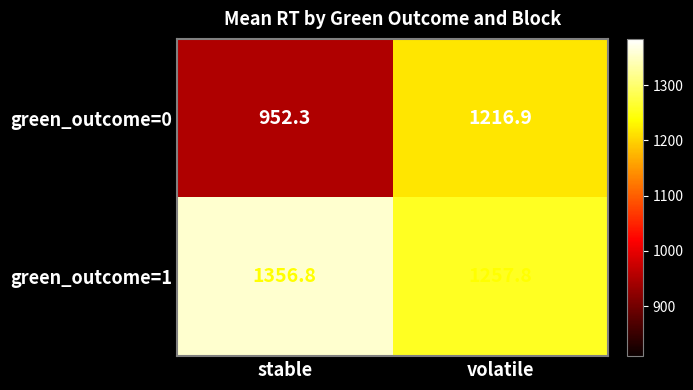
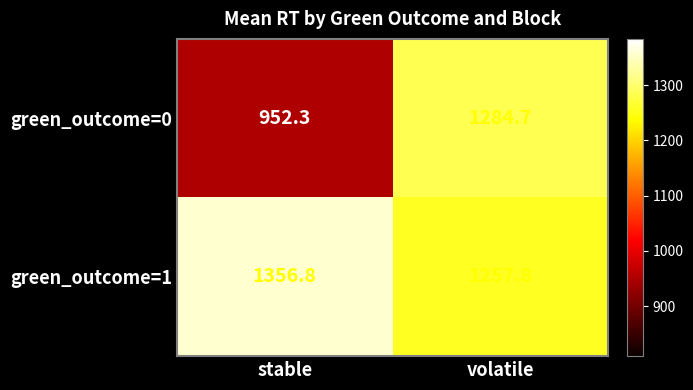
green_outcome=0, volatile: 1216.9 -> 1284.7
